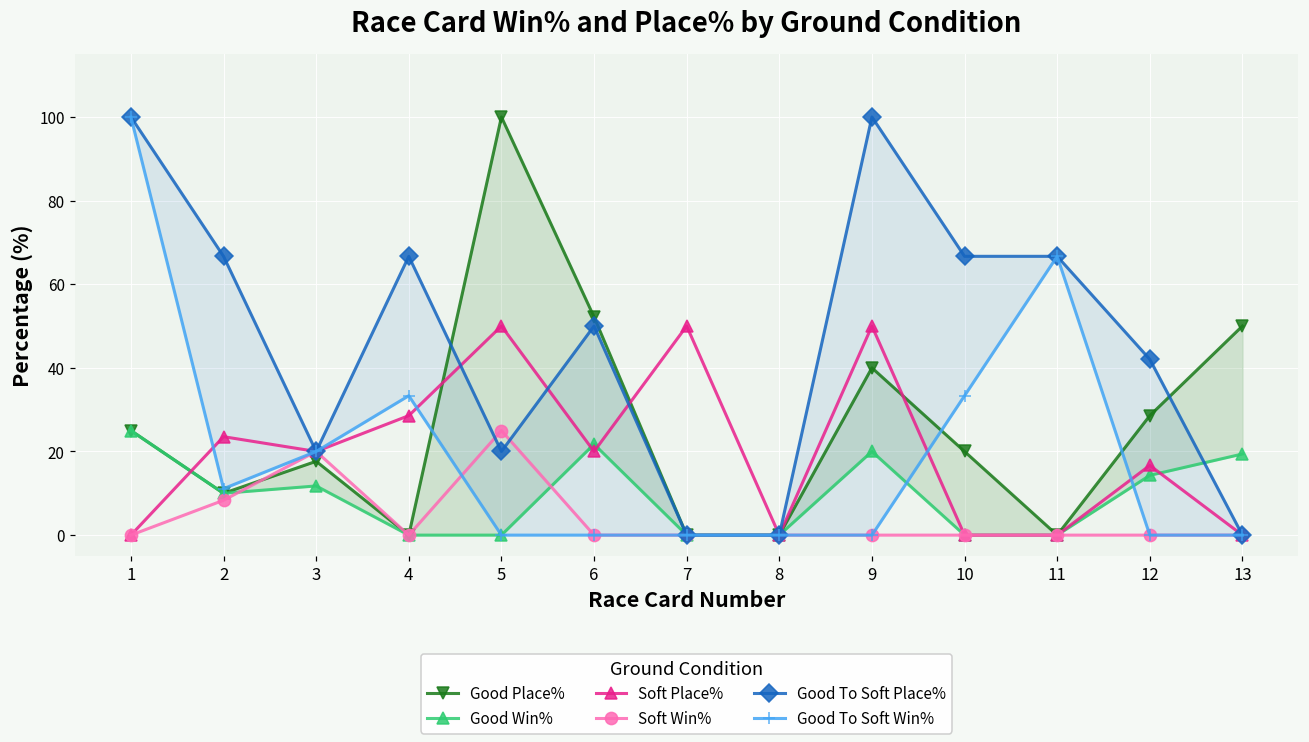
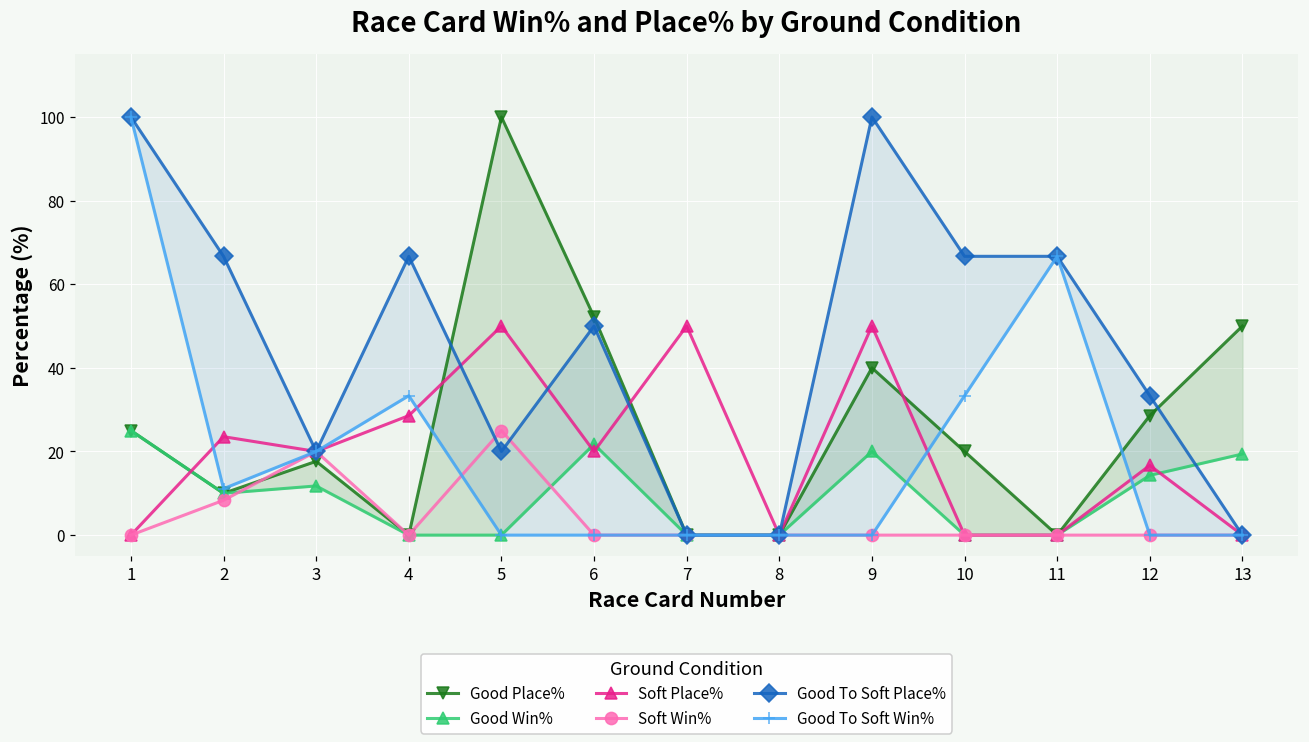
Good To Soft Place%, 12: 42 -> 33
